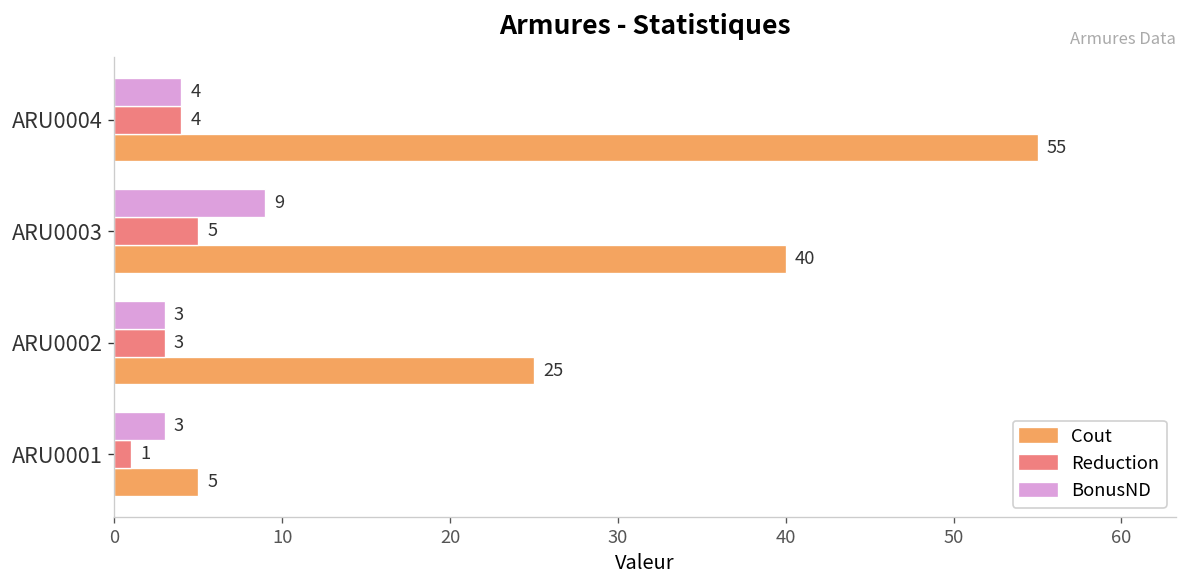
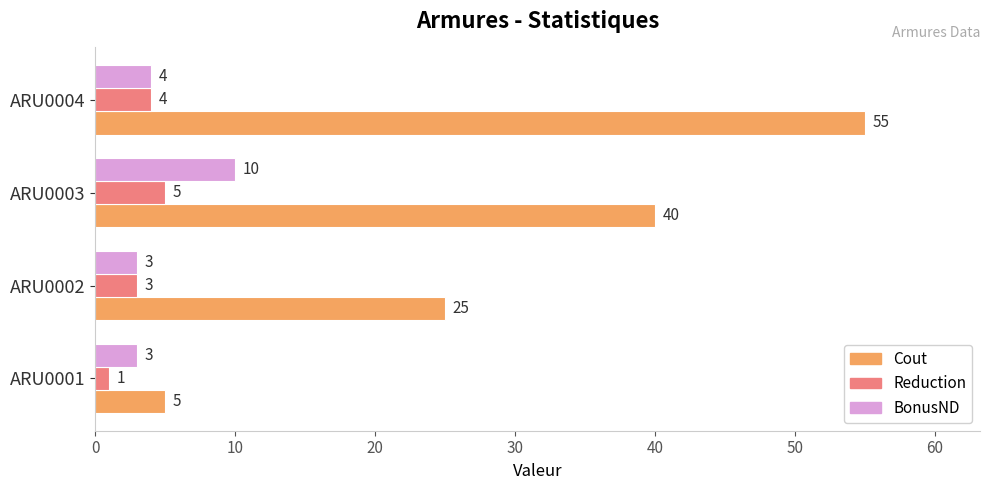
BonusND, ARU0003: 9 -> 10
